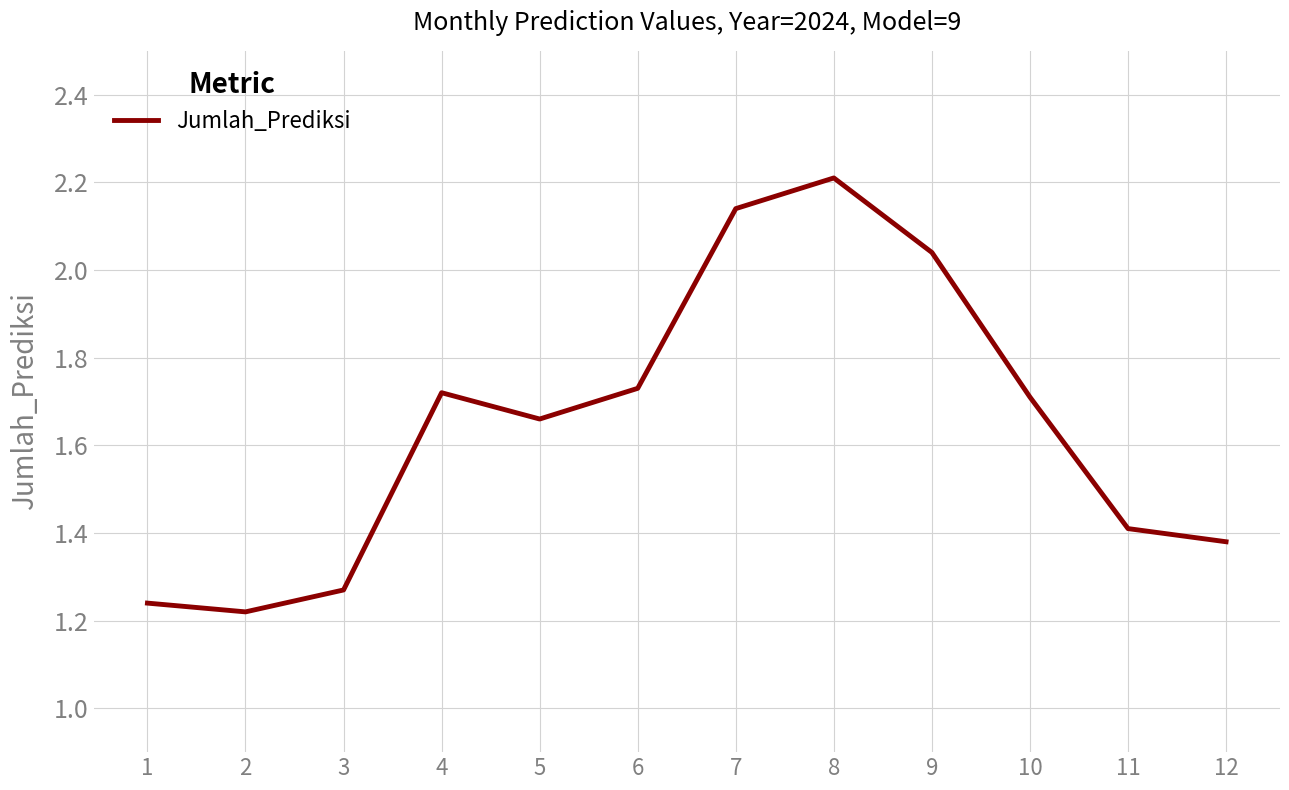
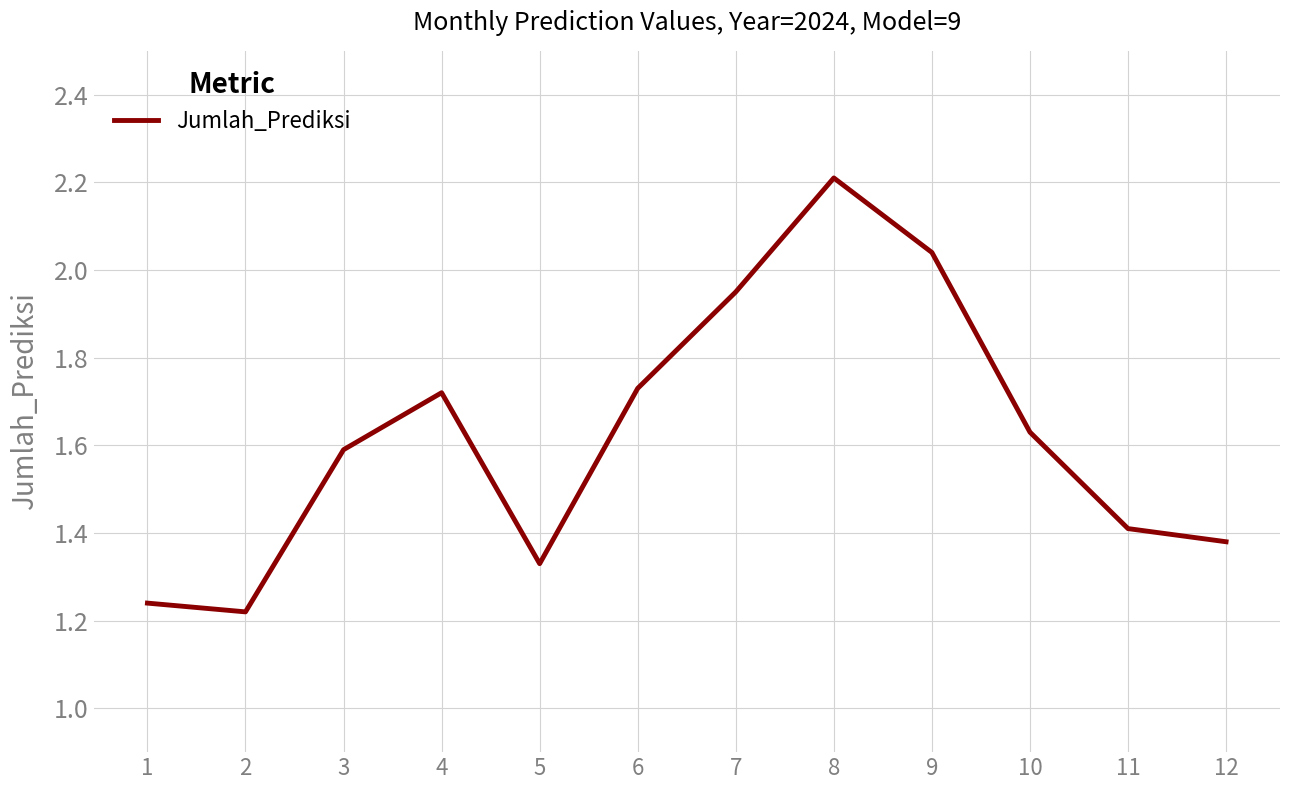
3: 1.27 -> 1.59
5: 1.66 -> 1.33
7: 2.14 -> 1.95
10: 1.71 -> 1.63
